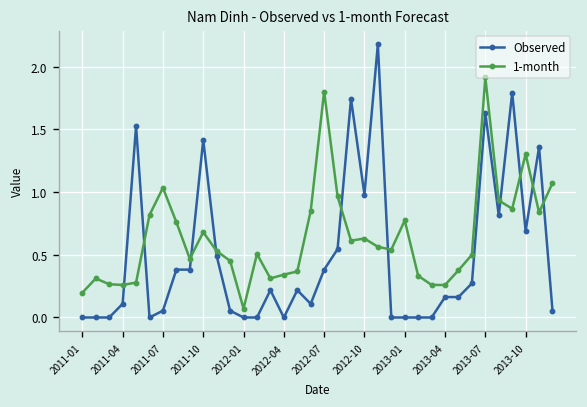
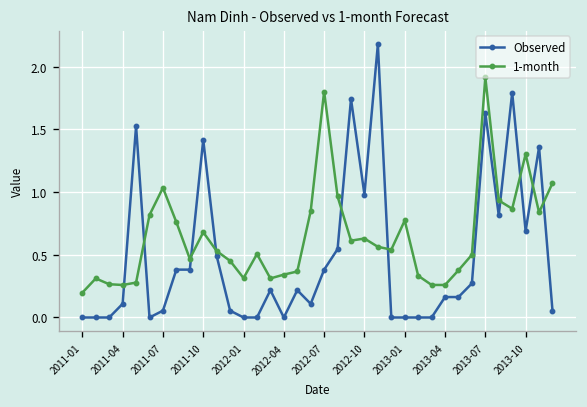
1-month, 2012-01: 0.07 -> 0.31
